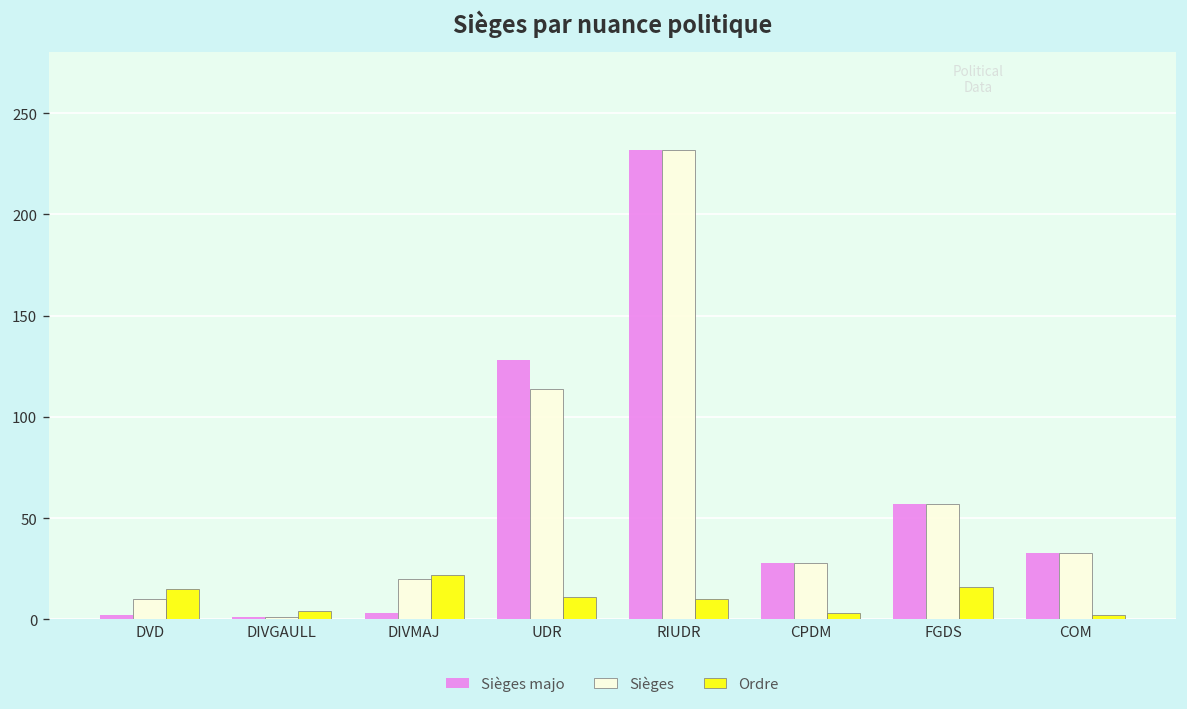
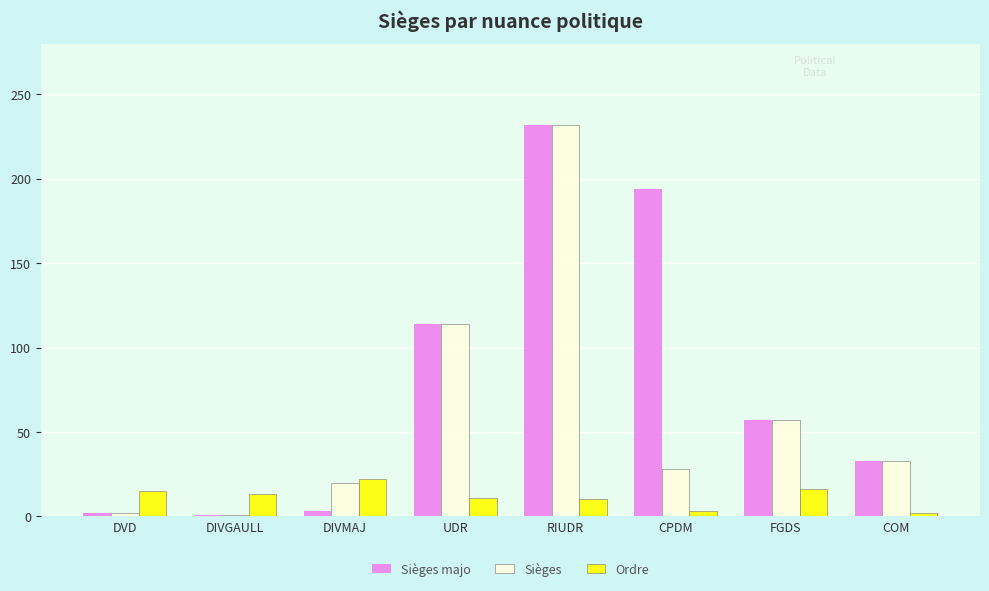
Sièges, DVD: 10 -> 2
Ordre, DIVGAULL: 4 -> 13
Sièges majo, UDR: 128 -> 114
Sièges majo, CPDM: 28 -> 194
